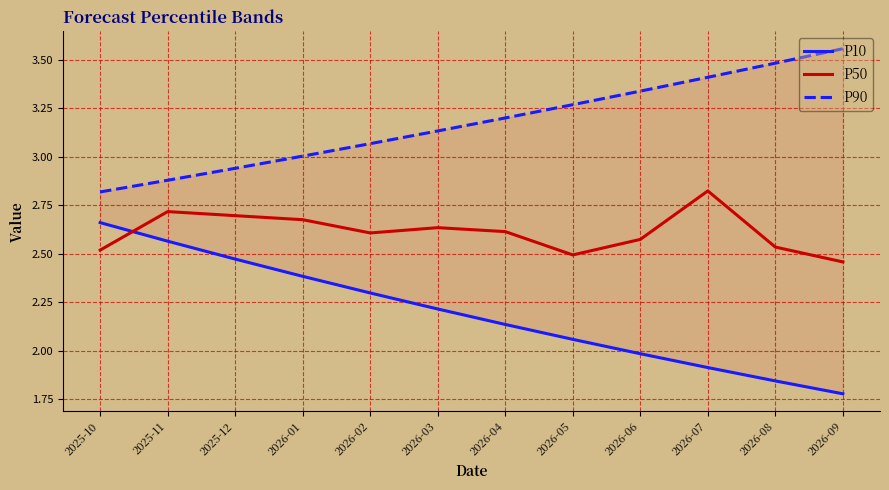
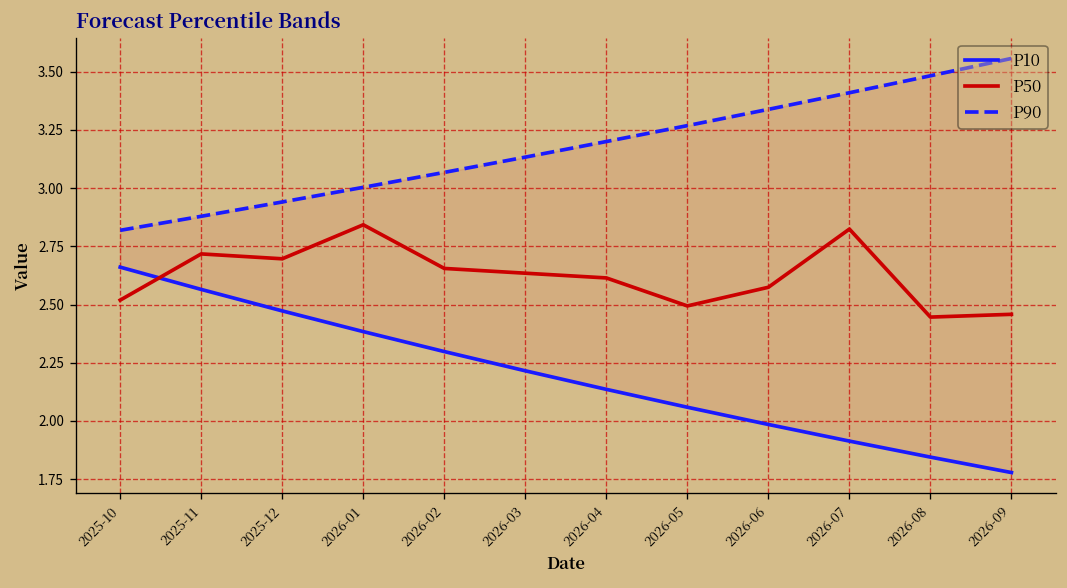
P50, 2026-01: 2.68 -> 2.84
P50, 2026-02: 2.61 -> 2.66
P50, 2026-08: 2.53 -> 2.45
